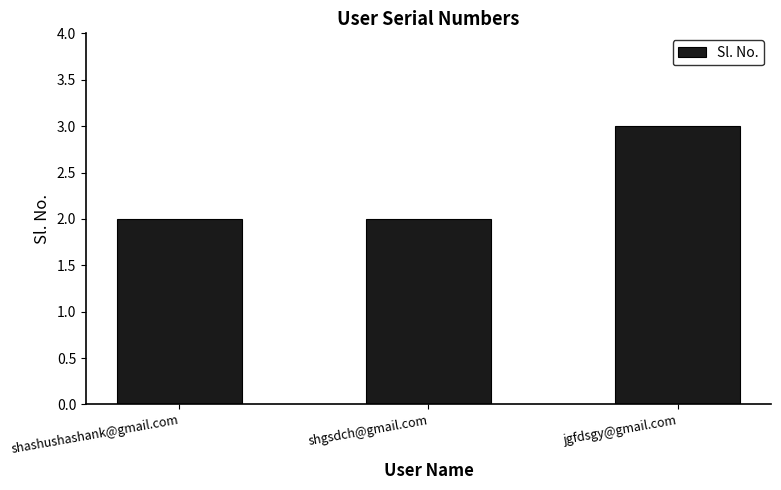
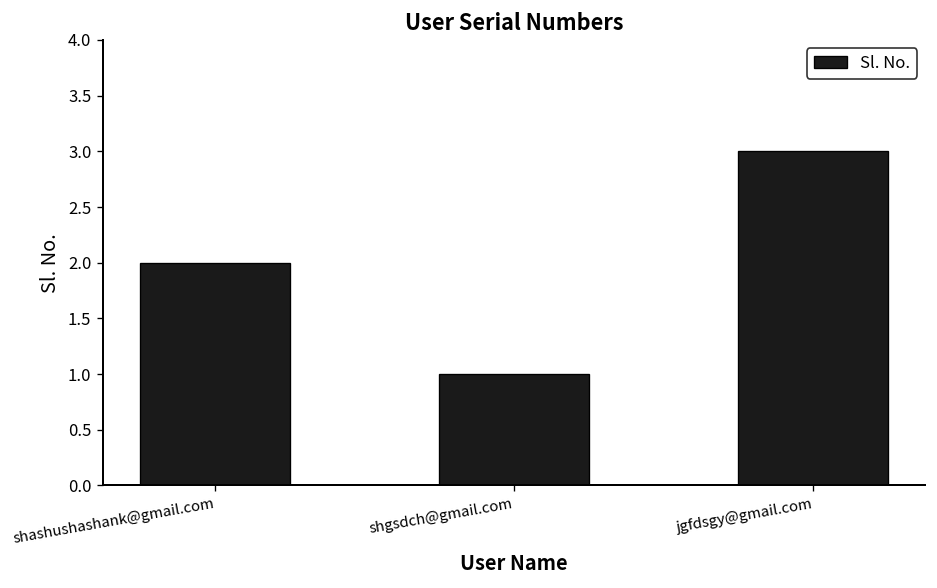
shgsdch@gmail.com: 2 -> 1
